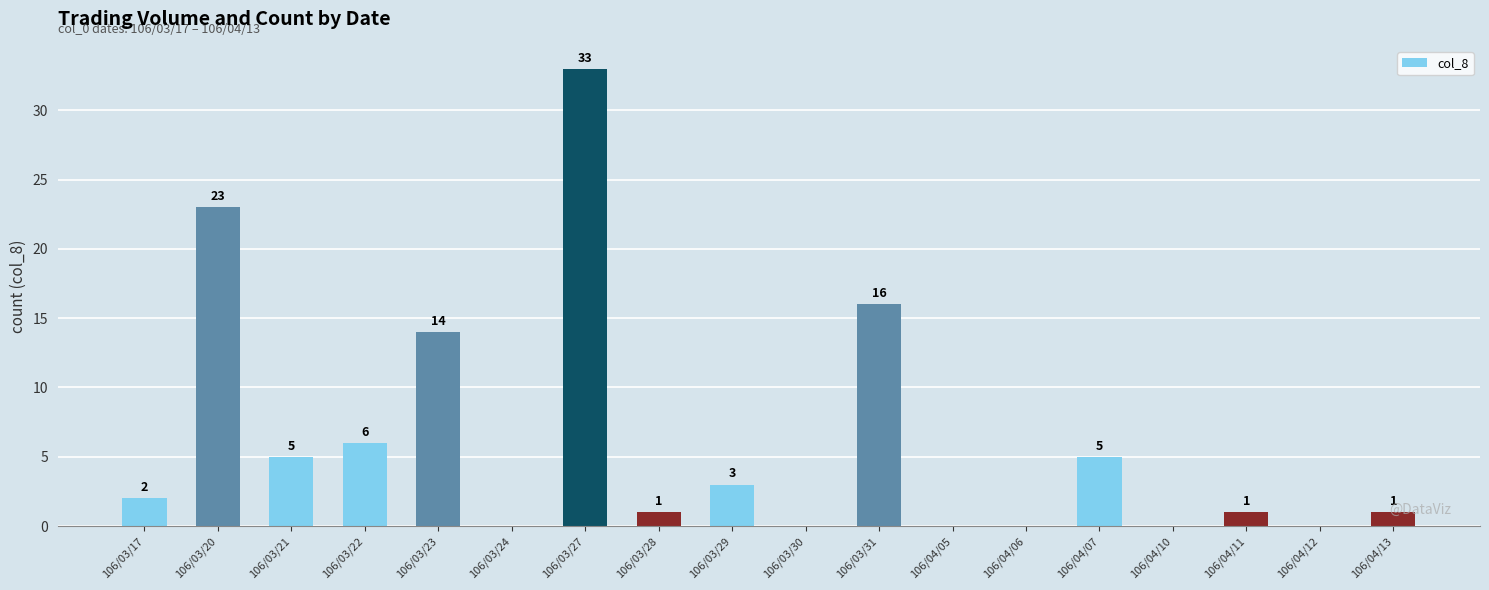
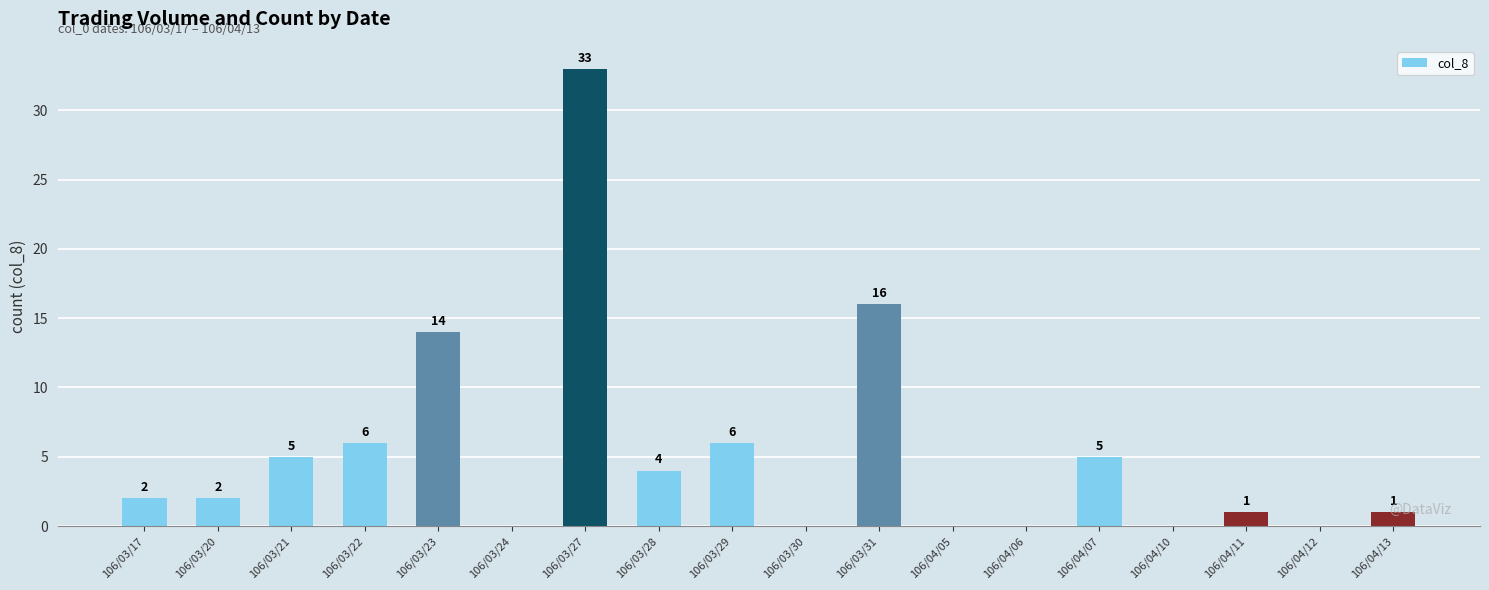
106/03/20: 23 -> 2
106/03/28: 1 -> 4
106/03/29: 3 -> 6
